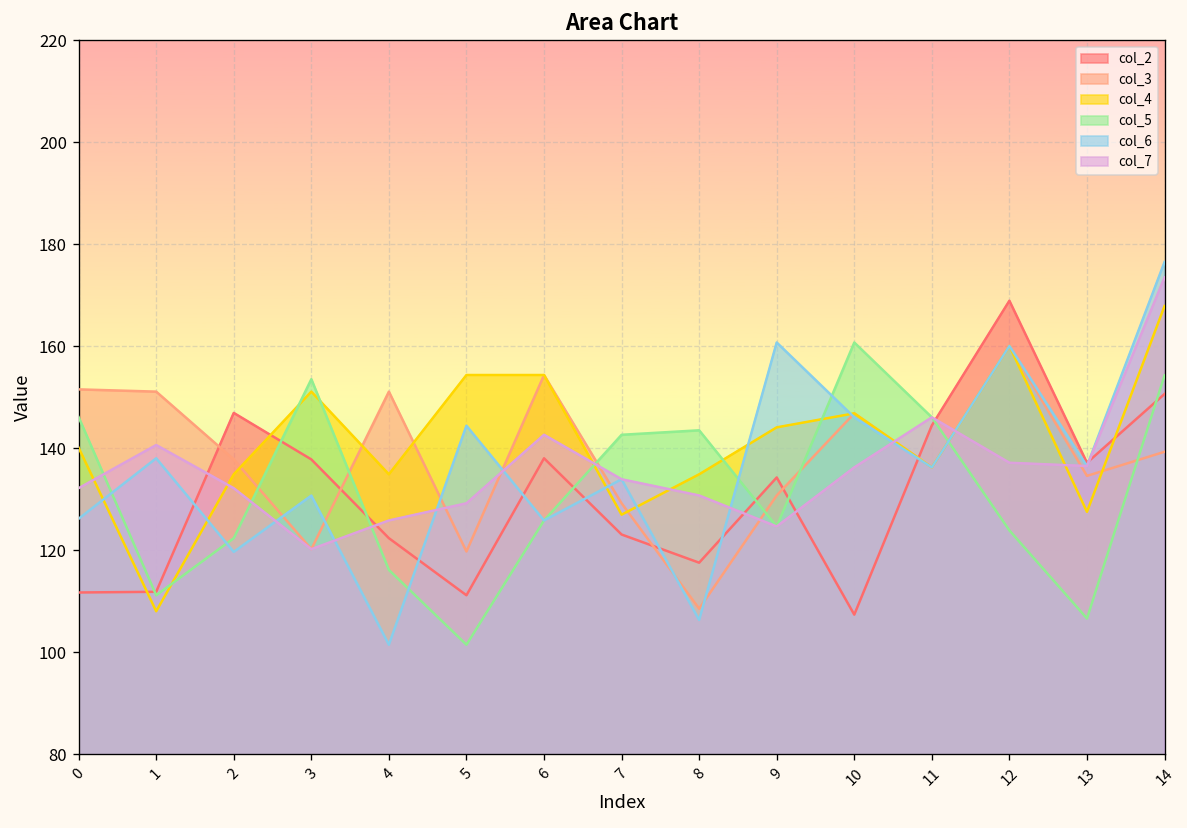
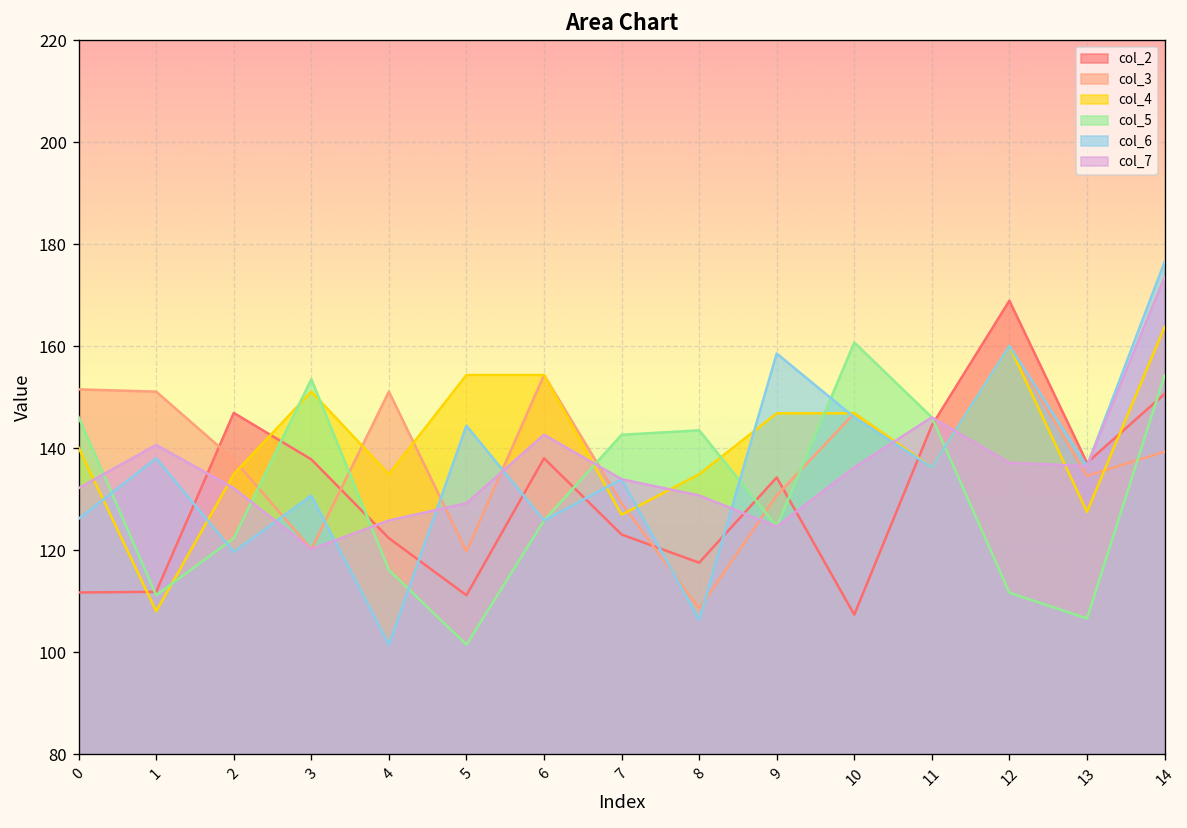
col_4, 9: 144 -> 147
col_6, 9: 161 -> 159
col_5, 12: 124 -> 112
col_4, 14: 168 -> 164
